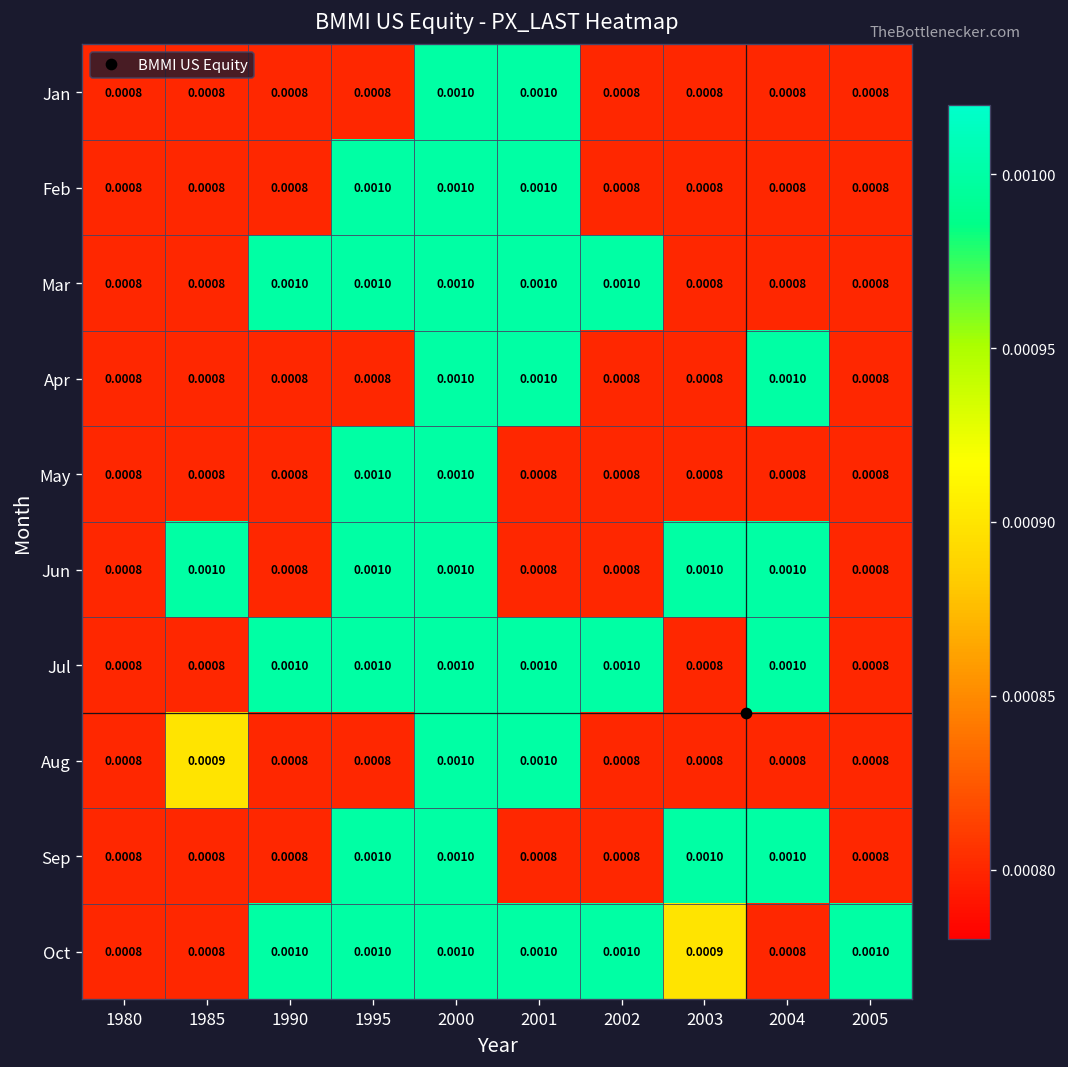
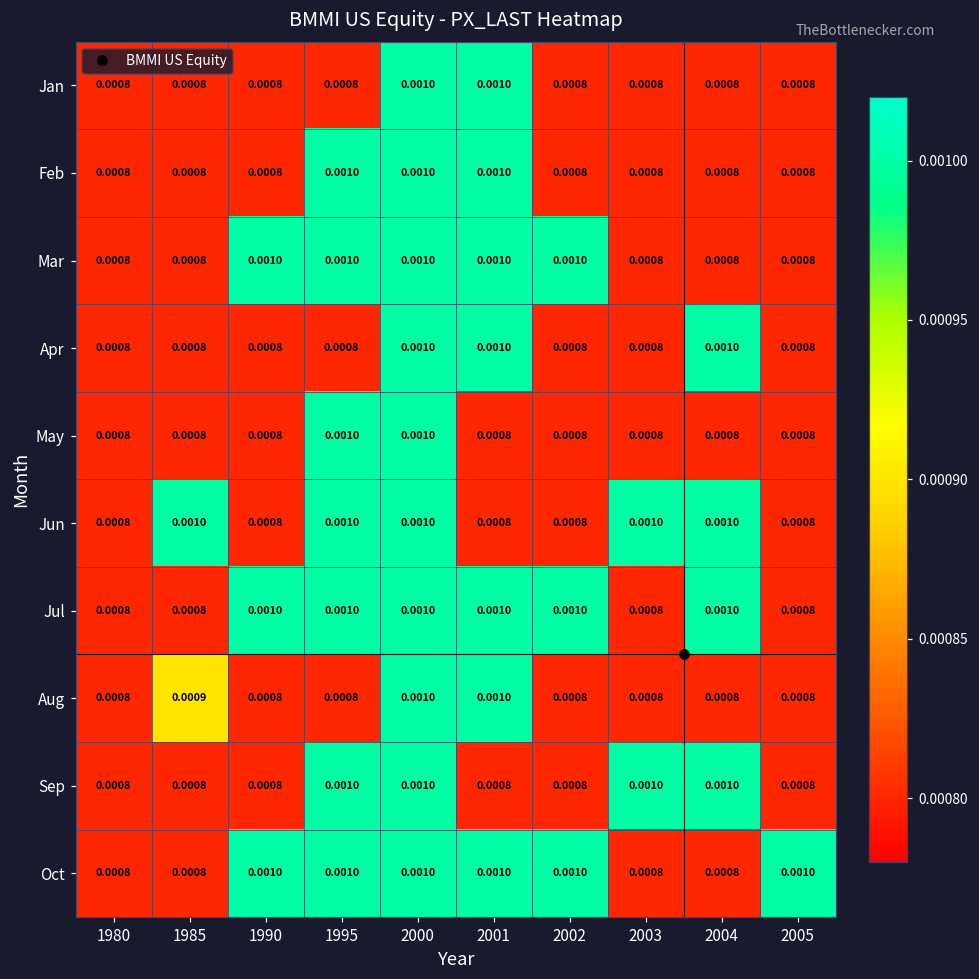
Oct, 2003: 0.0009 -> 0.0008
